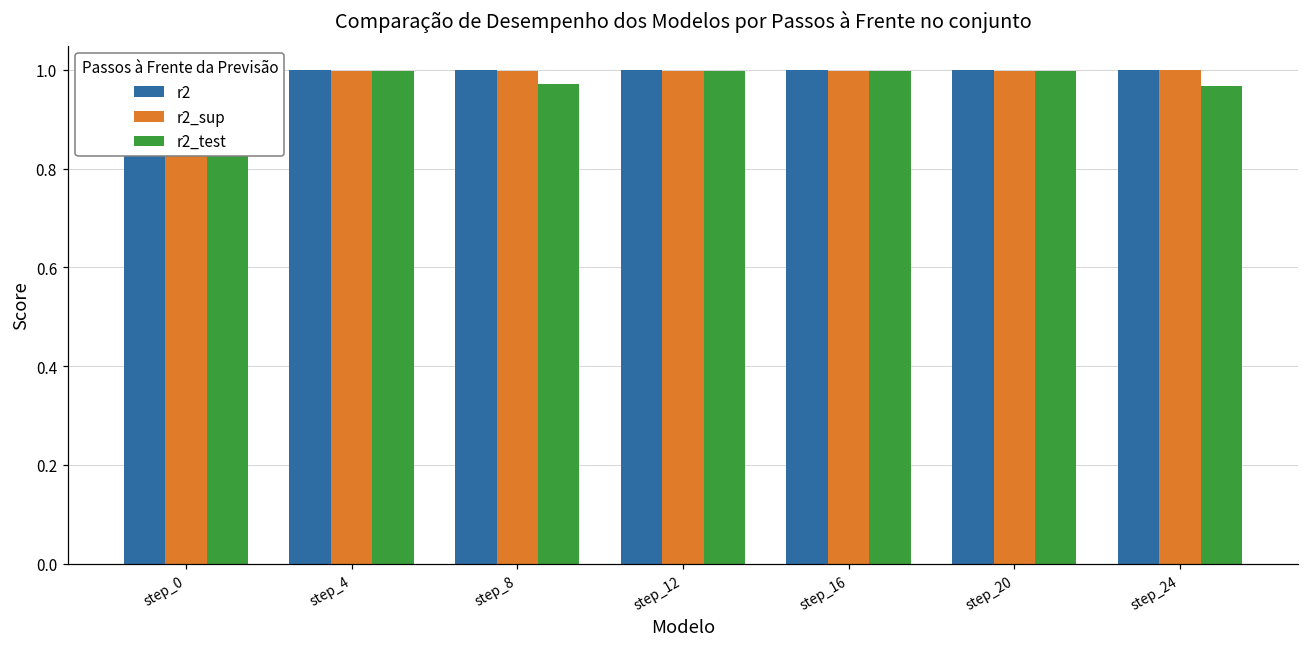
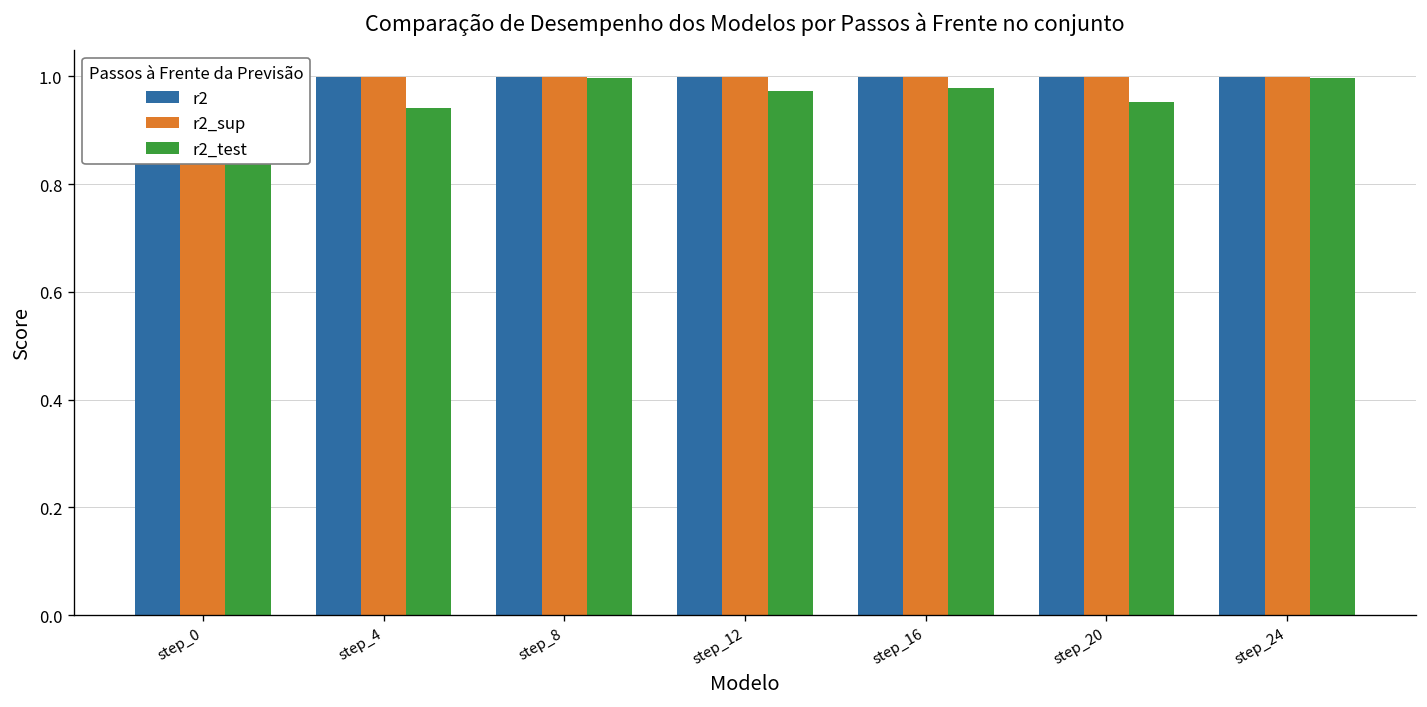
r2_test, step_4: 1.00 -> 0.94
r2_test, step_8: 0.97 -> 1.00
r2_test, step_12: 1.00 -> 0.97
r2_test, step_16: 1.00 -> 0.98
r2_test, step_20: 1.00 -> 0.95
r2_test, step_24: 0.97 -> 1.00
